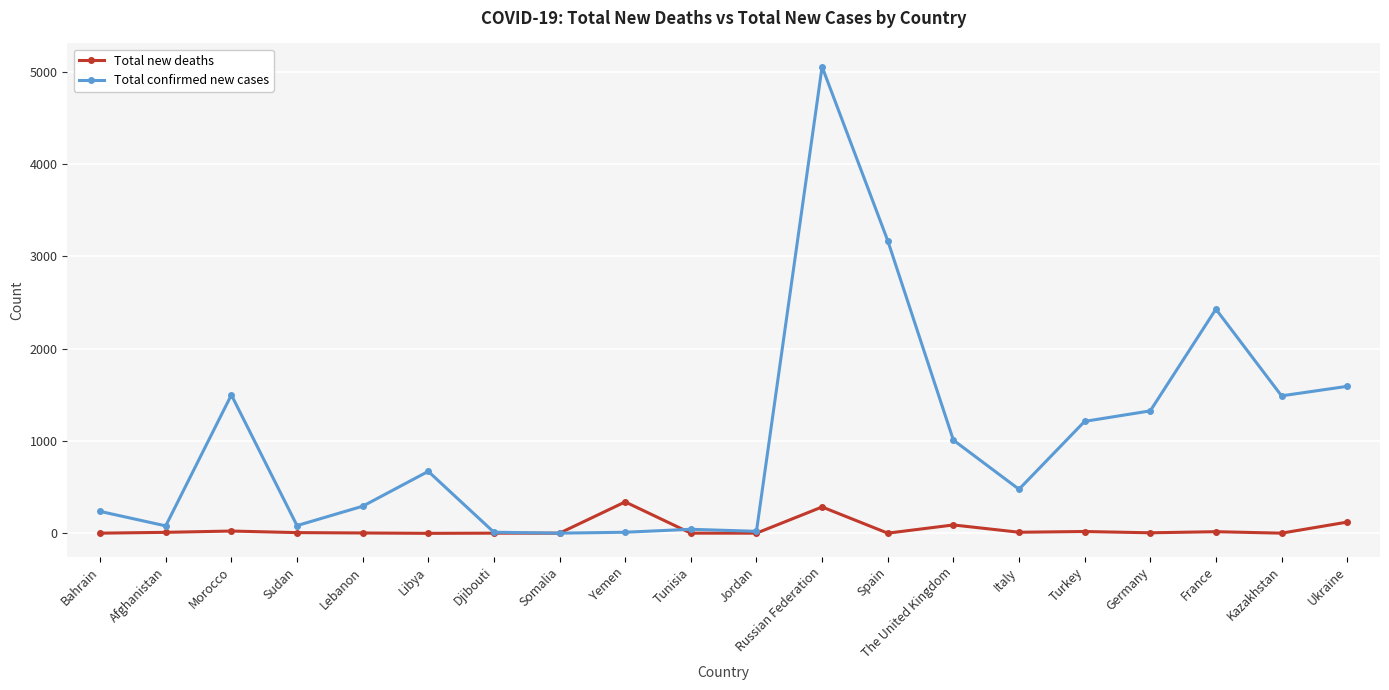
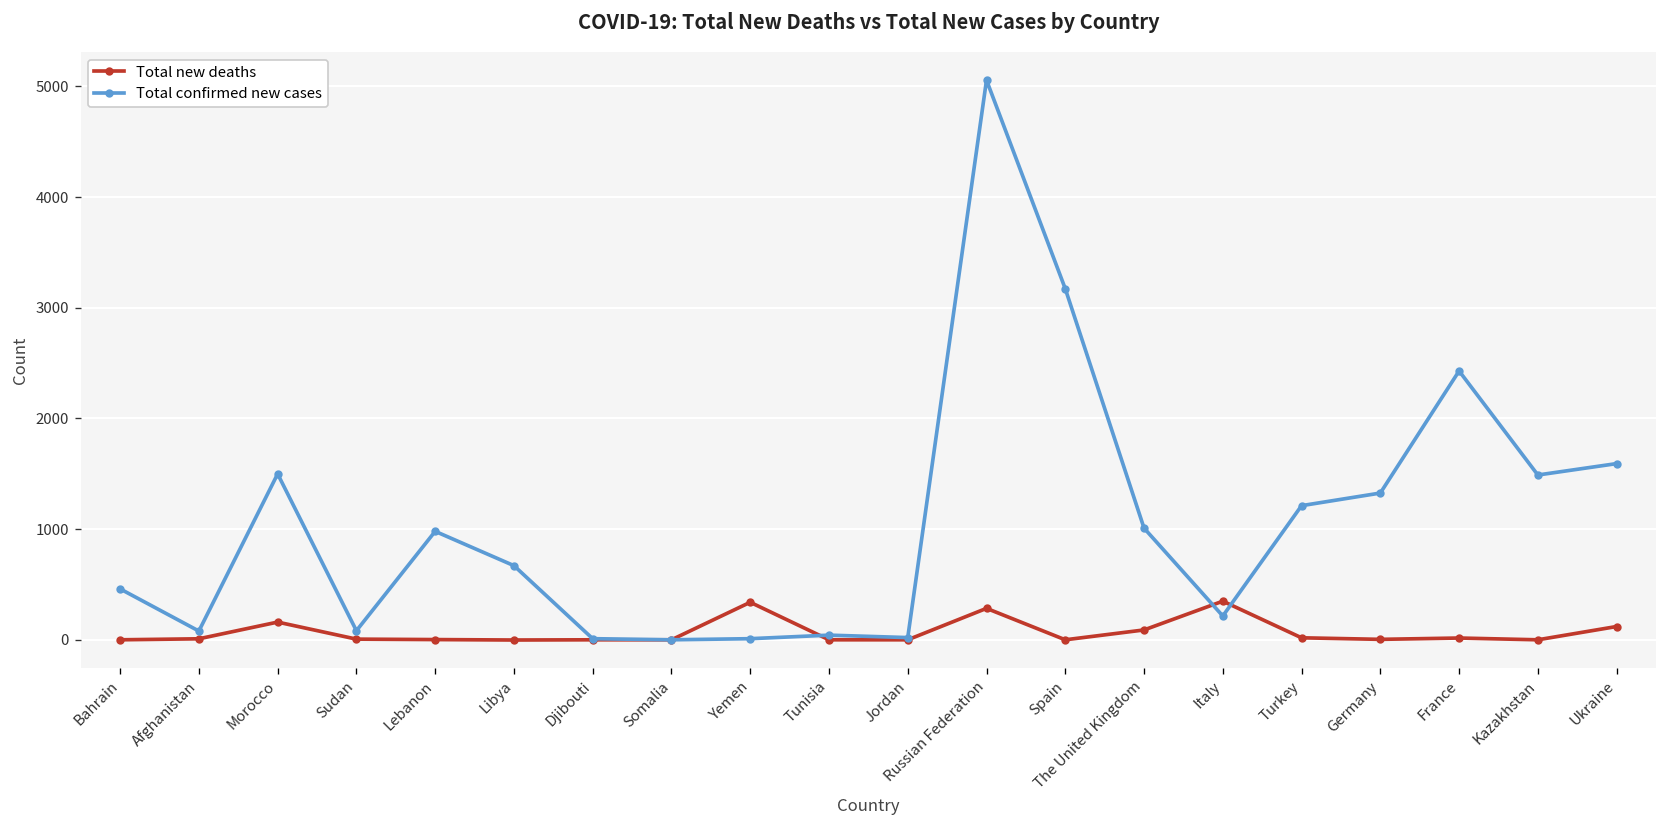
Total confirmed new cases, Bahrain: 200 -> 500
Total new deaths, Morocco: 0 -> 200
Total confirmed new cases, Lebanon: 300 -> 1000
Total new deaths, Italy: 0 -> 300
Total confirmed new cases, Italy: 500 -> 200
